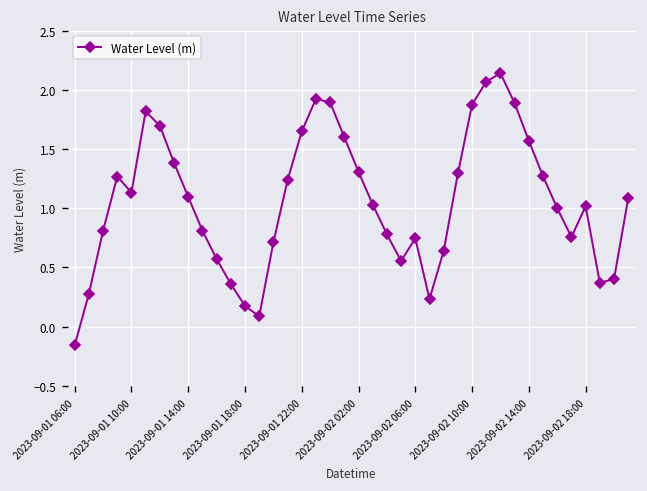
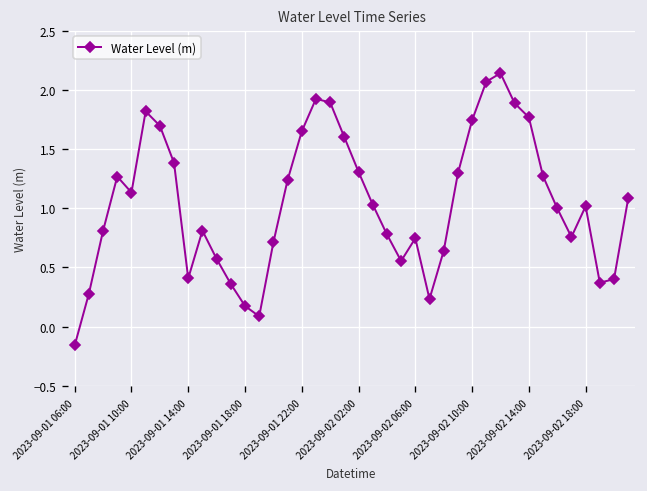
2023-09-01 14:00: 1.1 -> 0.4
2023-09-02 10:00: 1.9 -> 1.7
2023-09-02 14:00: 1.6 -> 1.8
